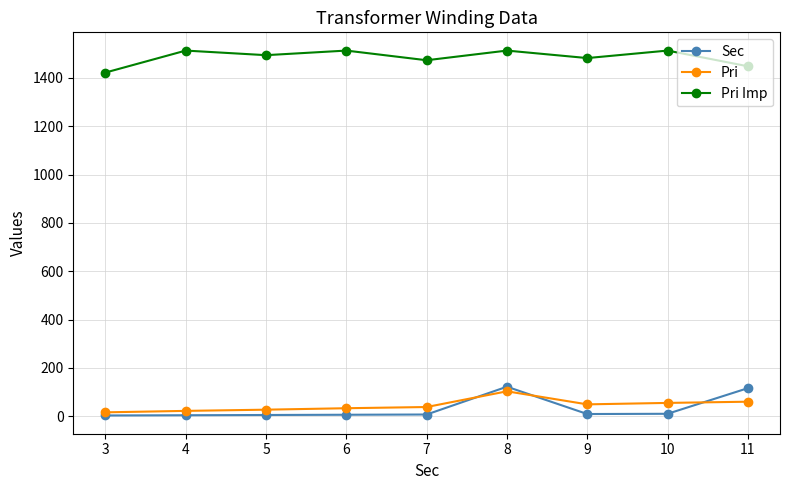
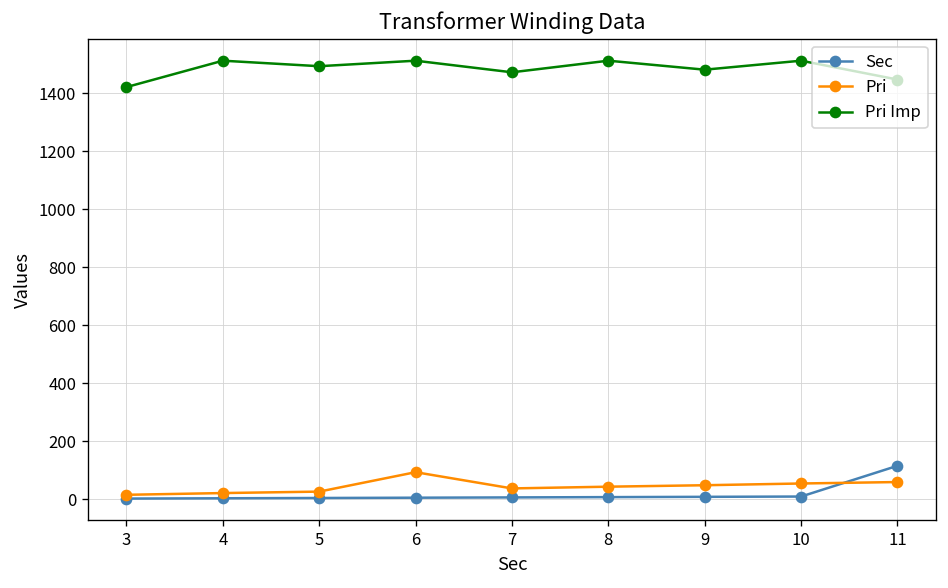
Pri, 6: 30 -> 90
Sec, 8: 120 -> 10
Pri, 8: 100 -> 40
